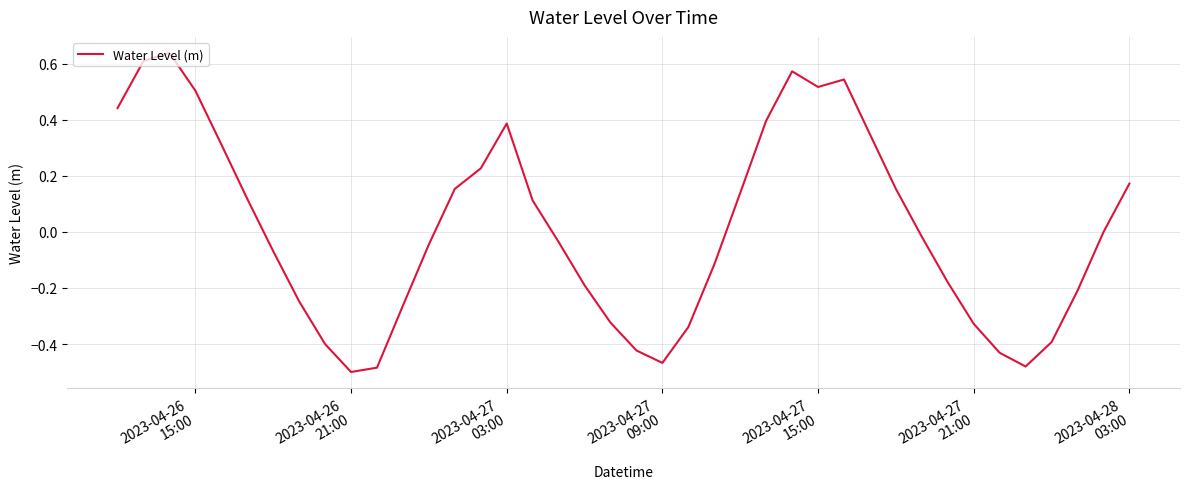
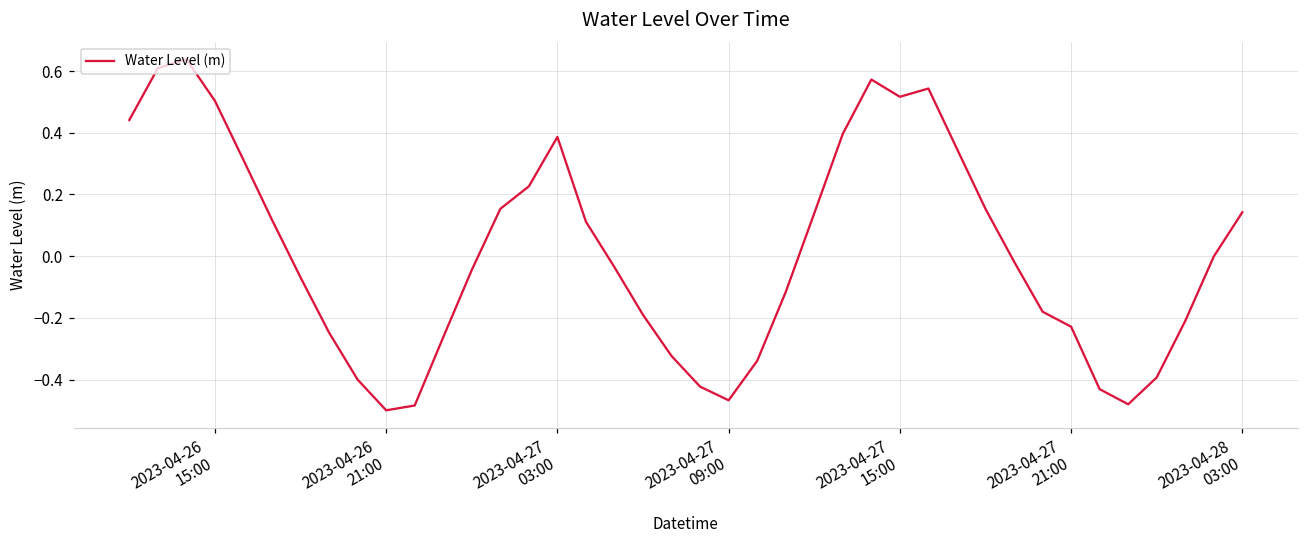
2023-04-27 21:00: -0.33 -> -0.23
2023-04-28 03:00: 0.17 -> 0.14
